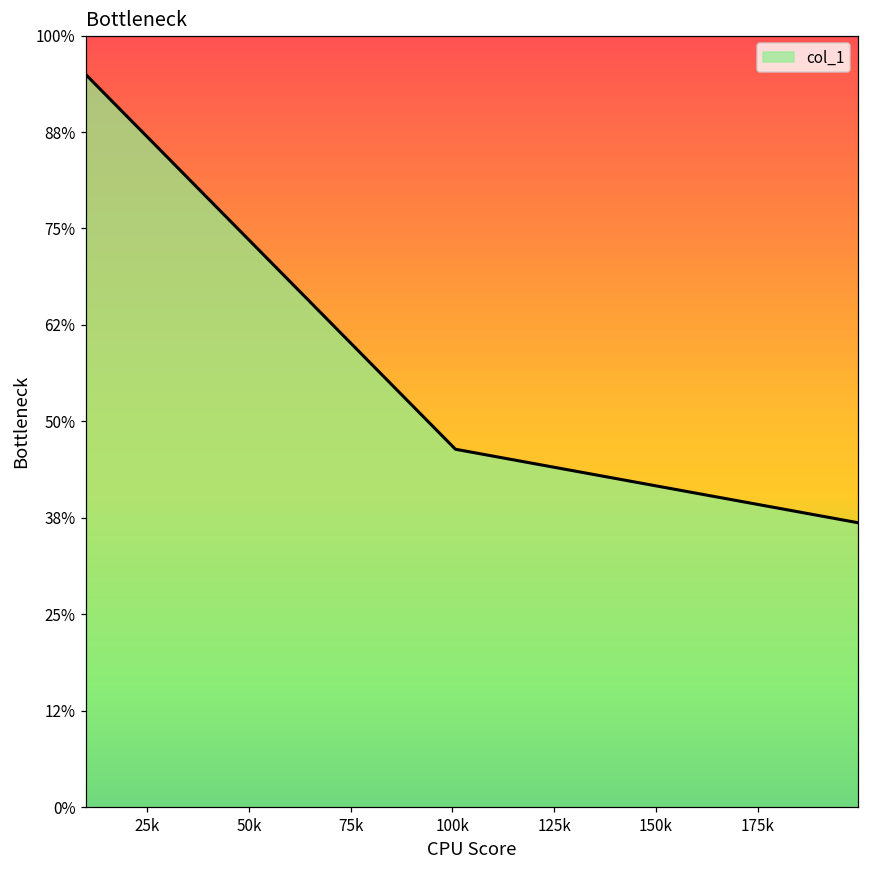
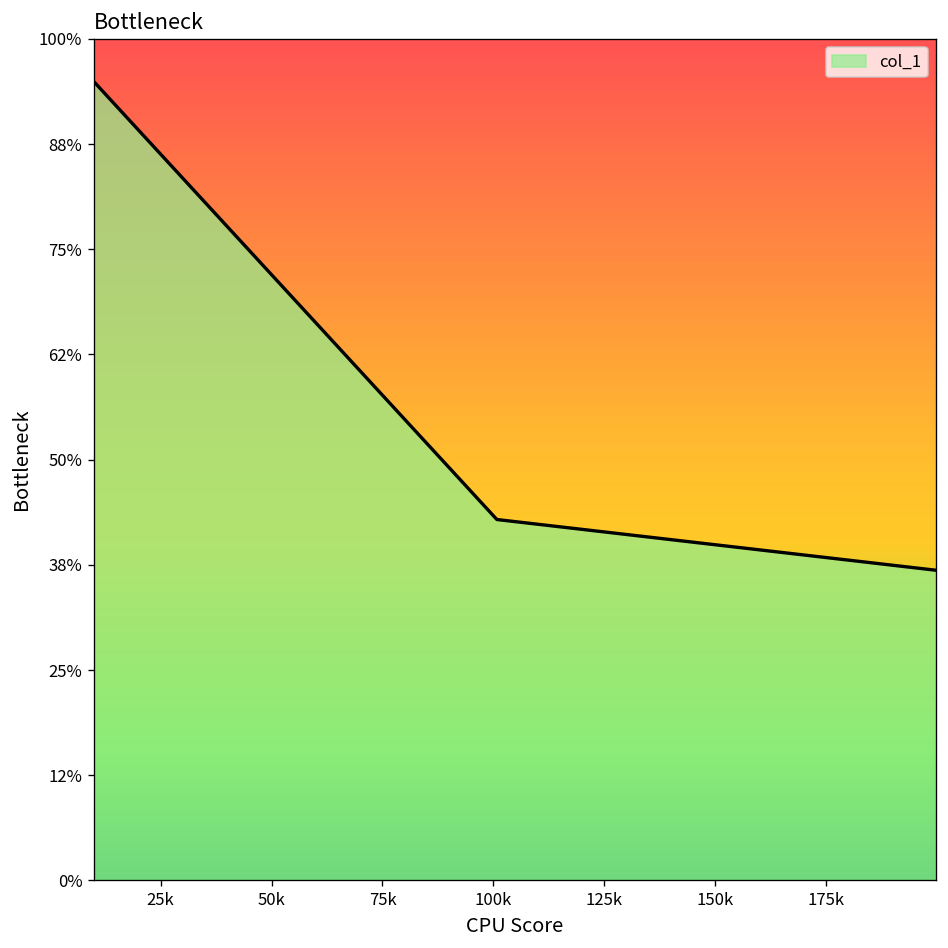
100k: 46% -> 43%
